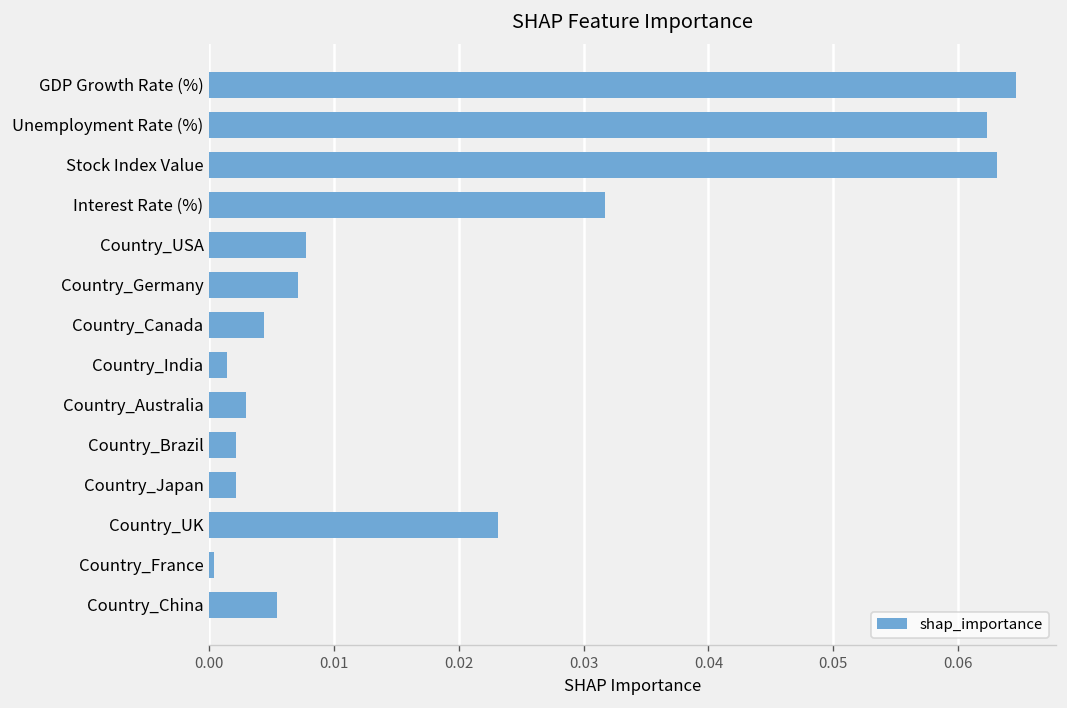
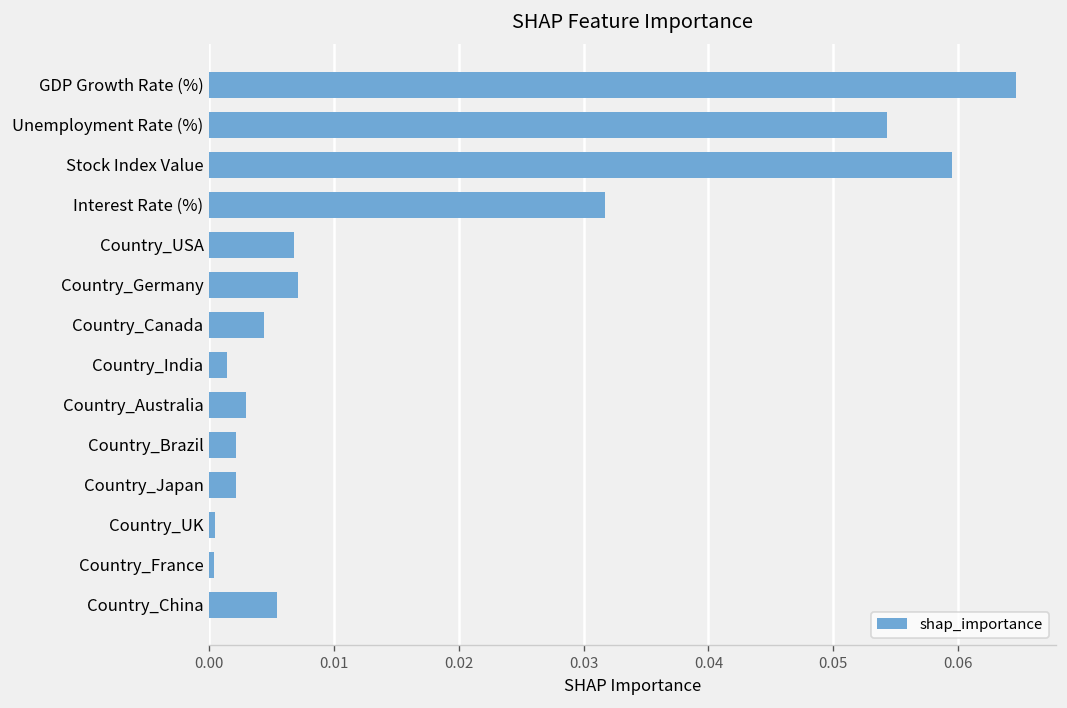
Unemployment Rate (%): 0.0623 -> 0.0544
Stock Index Value: 0.0631 -> 0.0595
Country_USA: 0.0078 -> 0.0068
Country_UK: 0.0232 -> 0.0005
